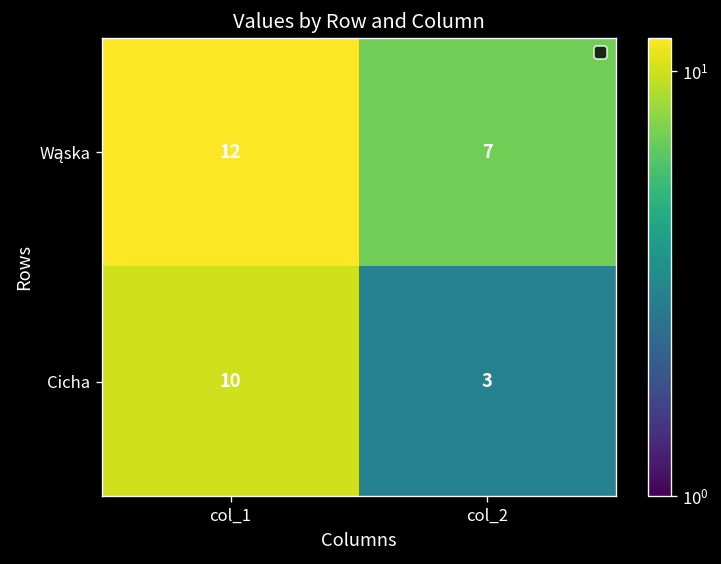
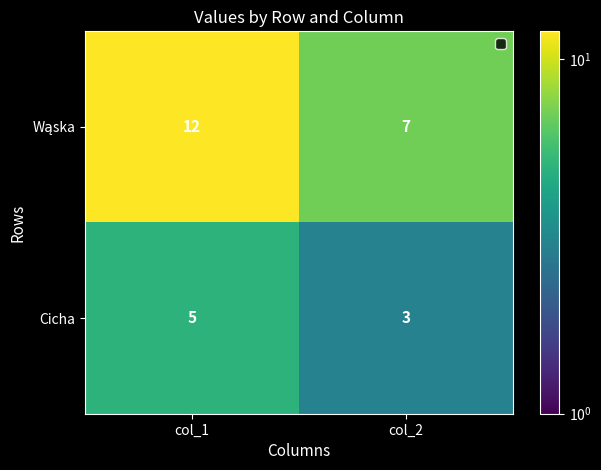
Cicha, col_1: 10 -> 5
